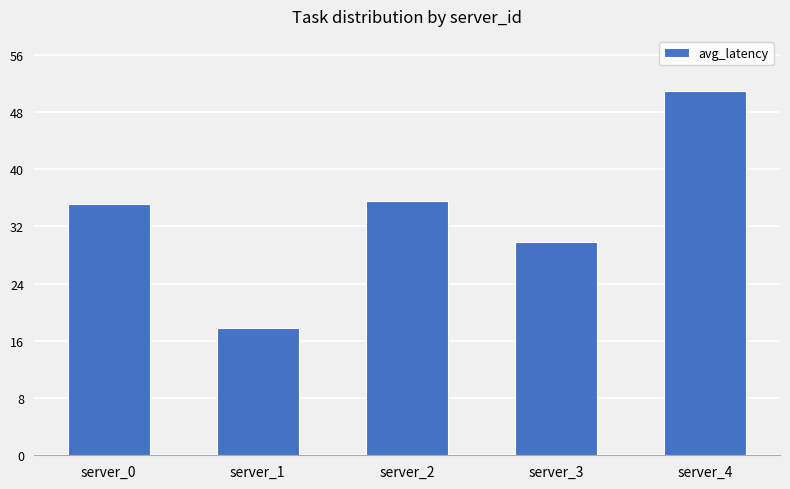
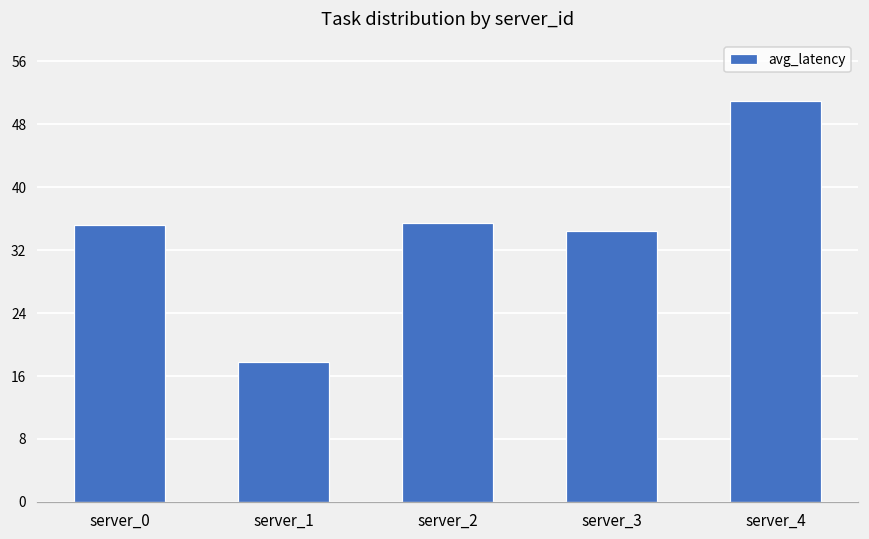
server_3: 30 -> 35
